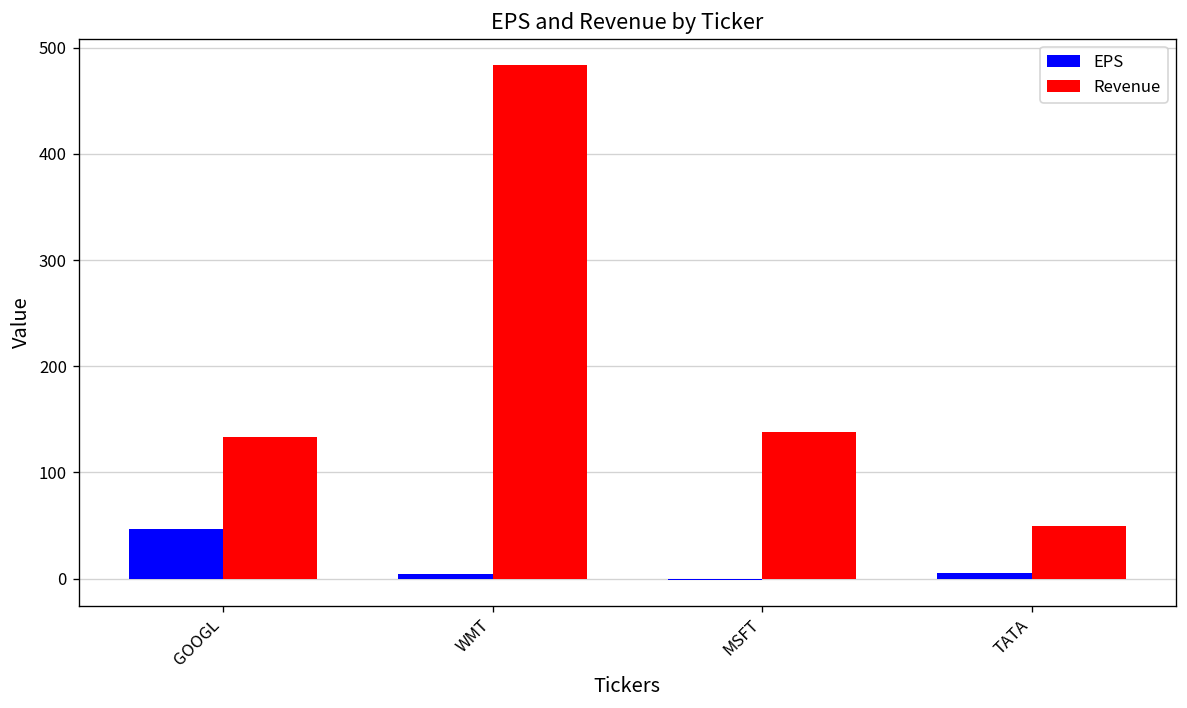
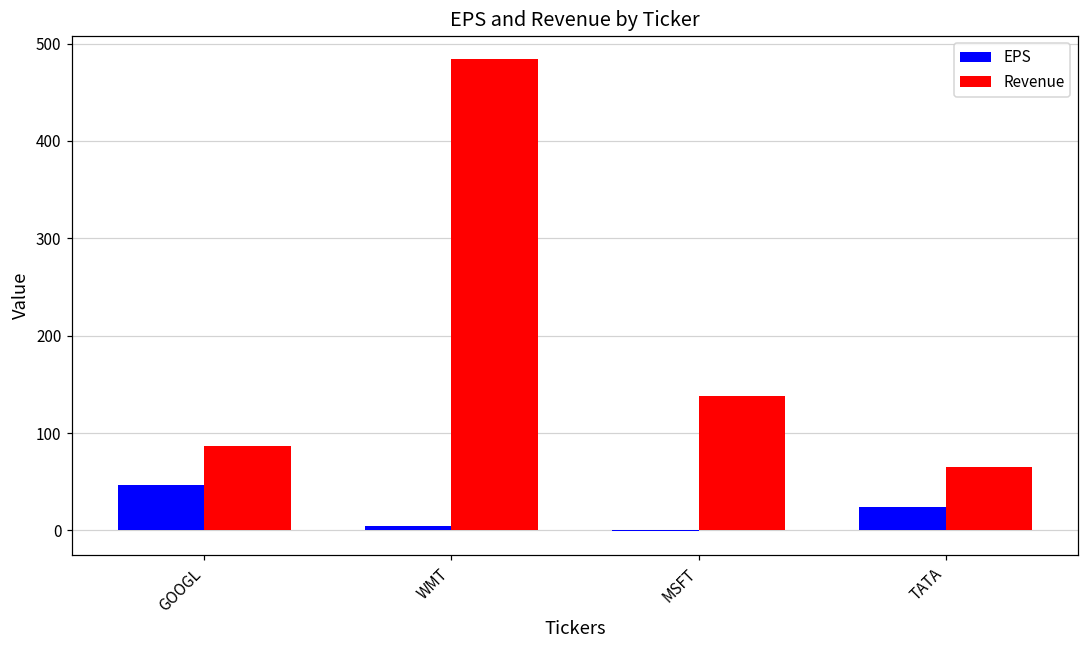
Revenue, GOOGL: 130 -> 90
EPS, TATA: 10 -> 20
Revenue, TATA: 50 -> 70
